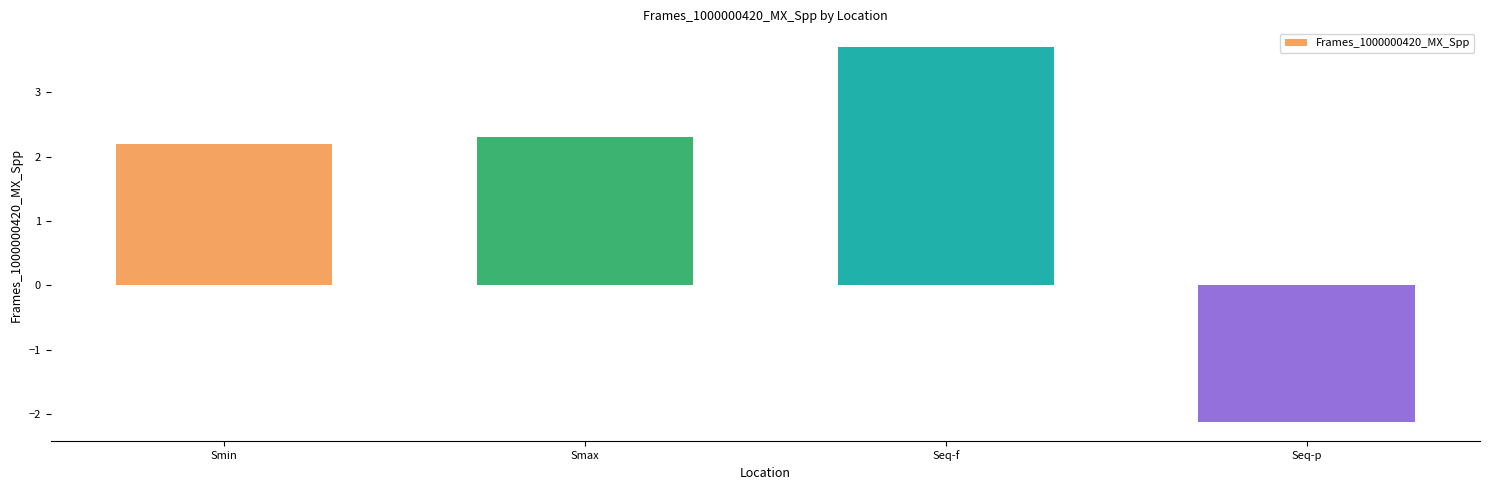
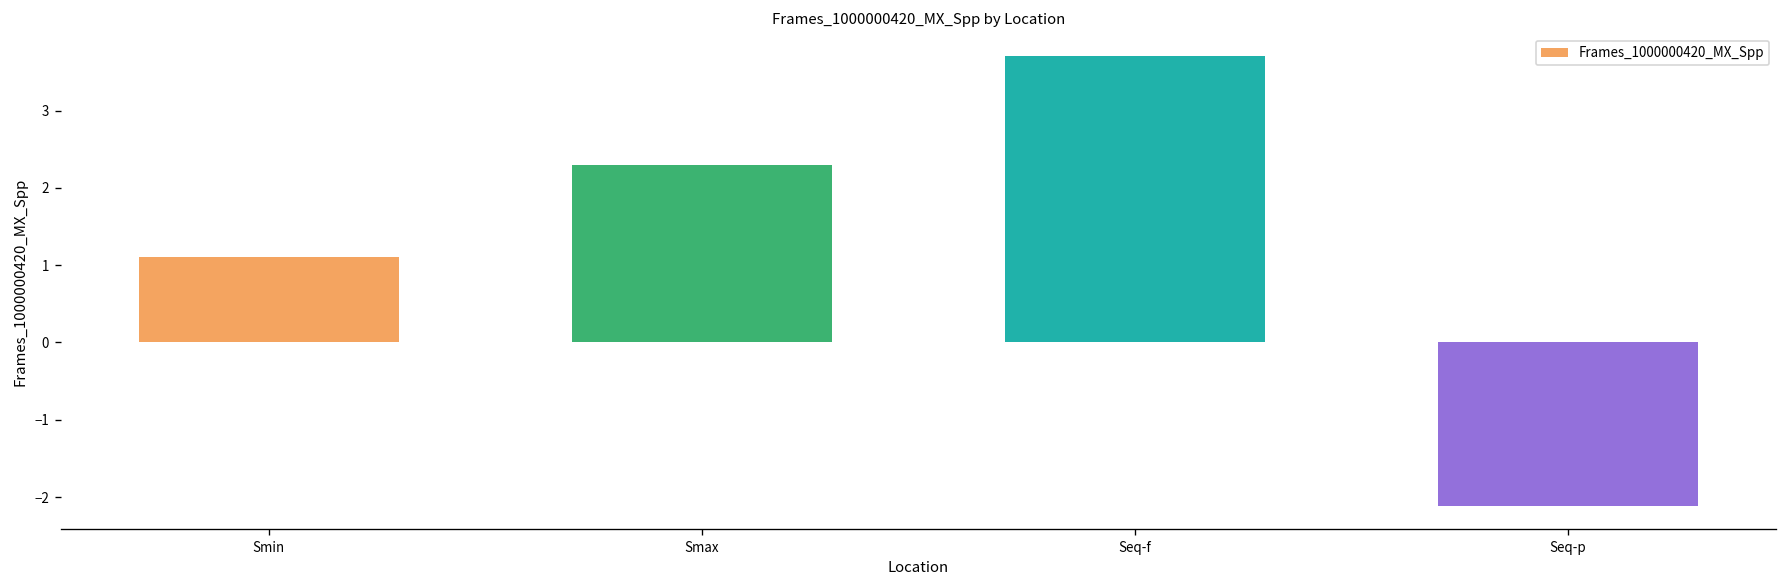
Smin: 2.2 -> 1.1
